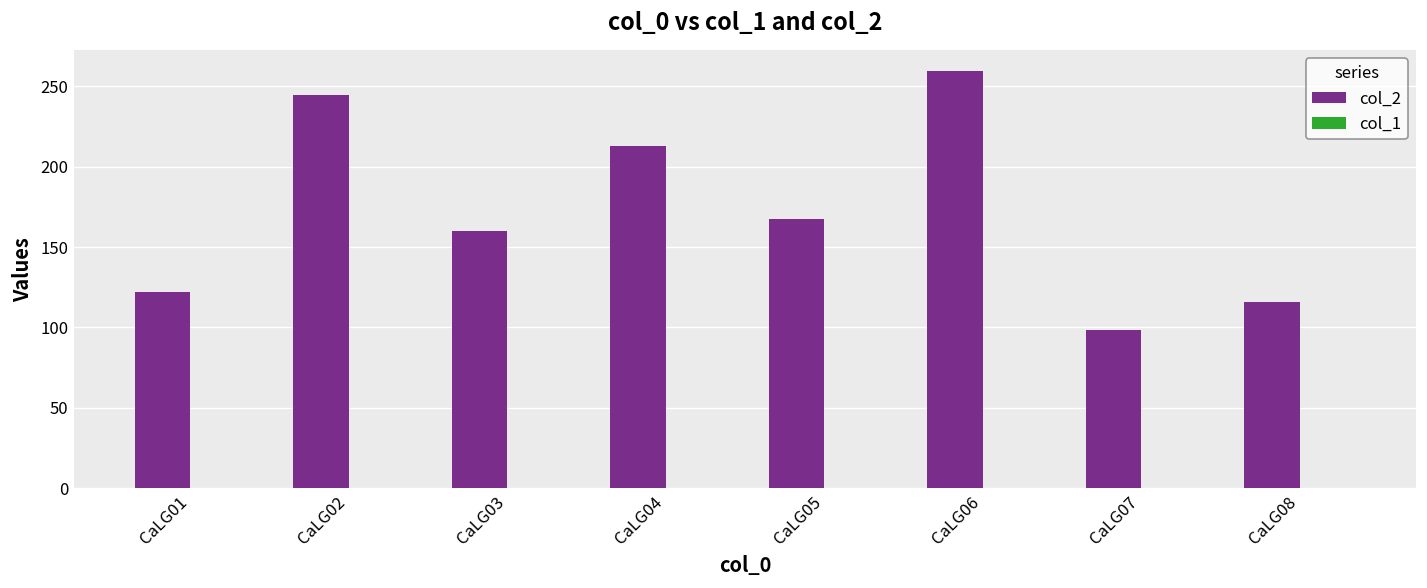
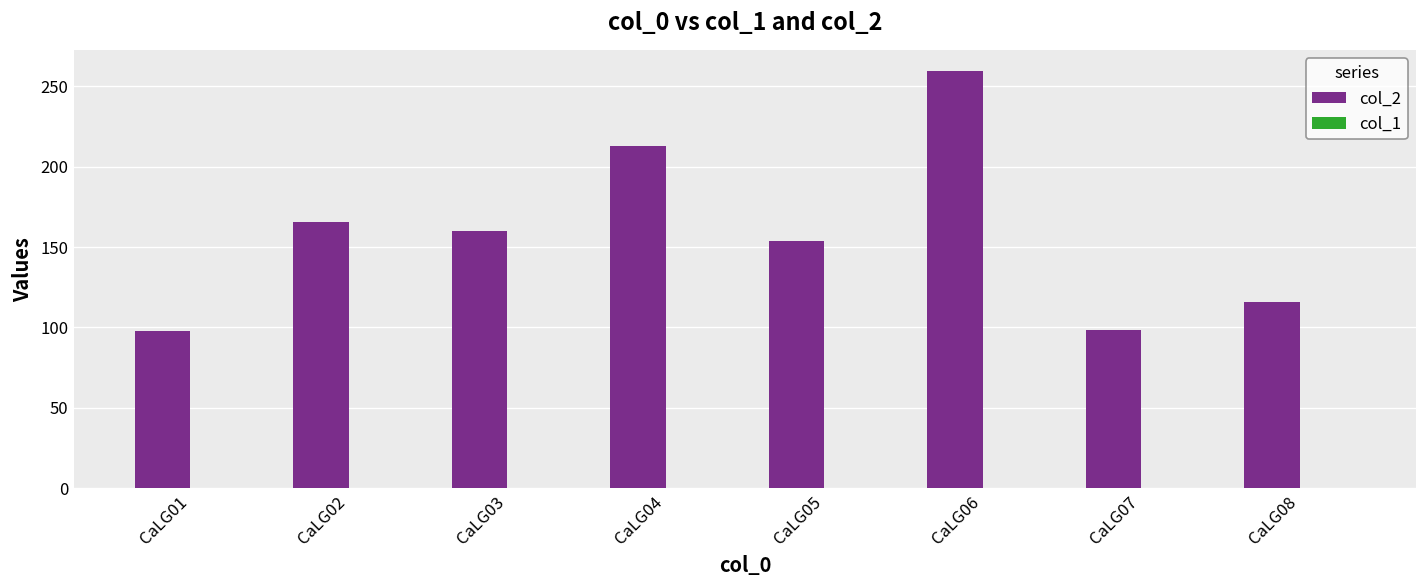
col_2, CaLG01: 122 -> 98
col_2, CaLG02: 245 -> 166
col_2, CaLG05: 167 -> 154
